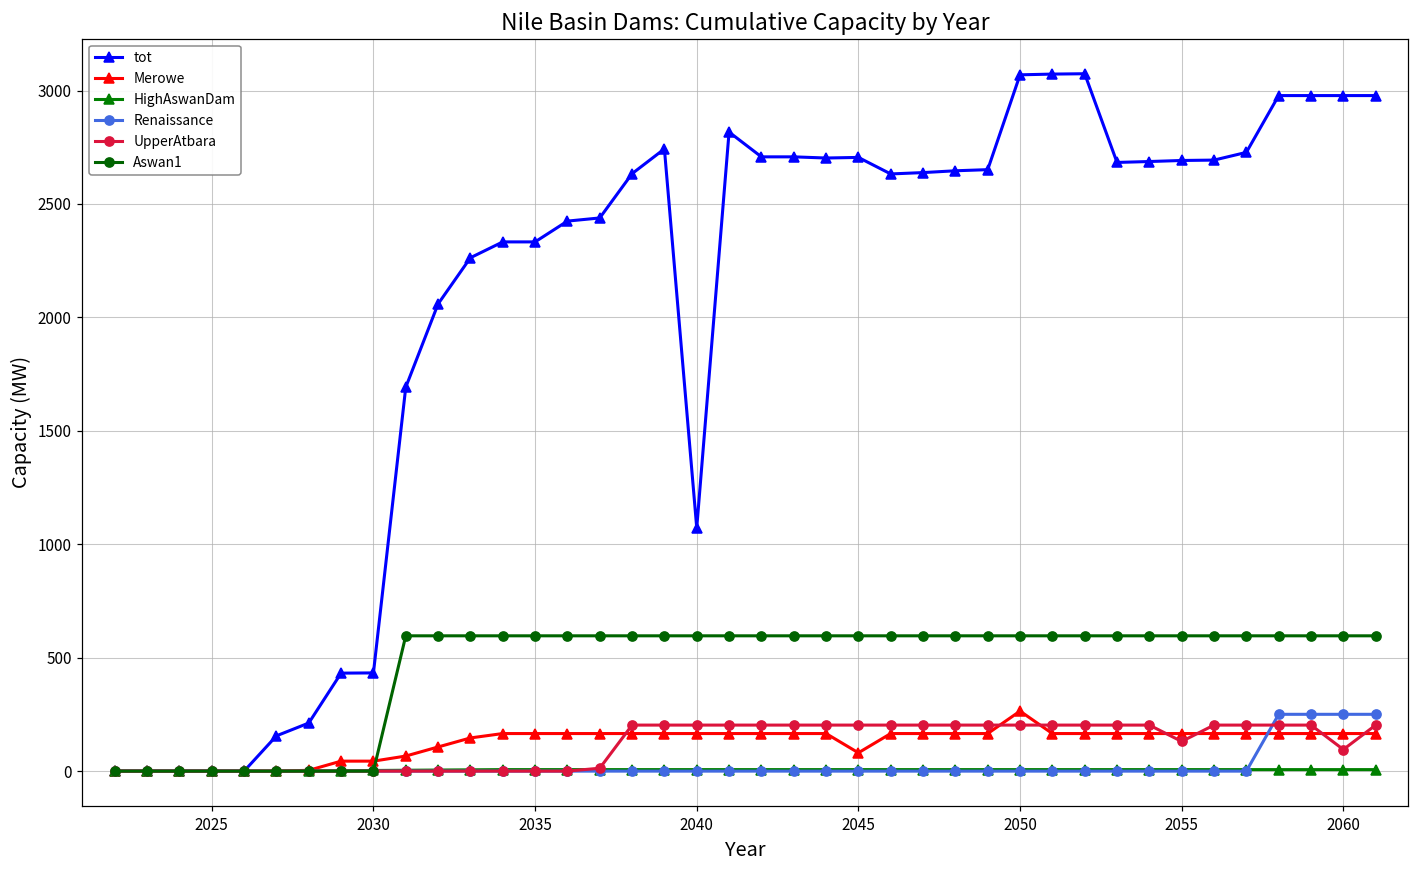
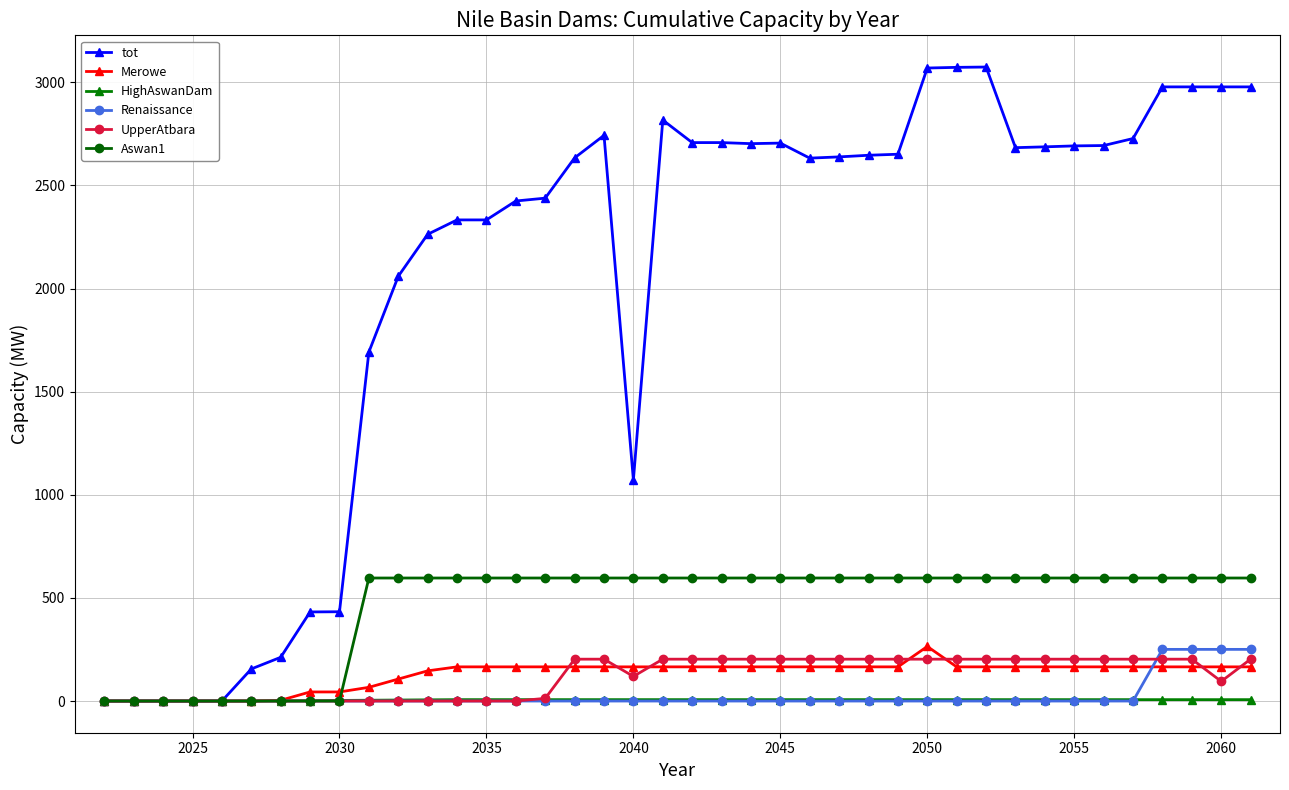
UpperAtbara, 2040: 200 -> 120
Merowe, 2045: 80 -> 170
UpperAtbara, 2055: 130 -> 200
